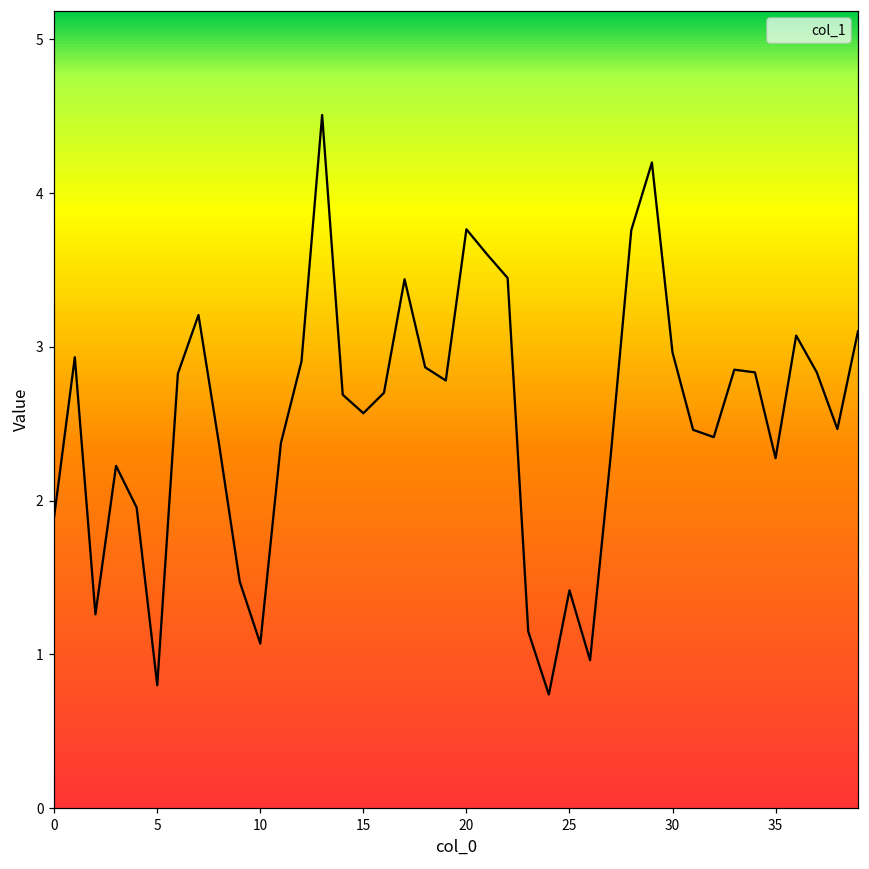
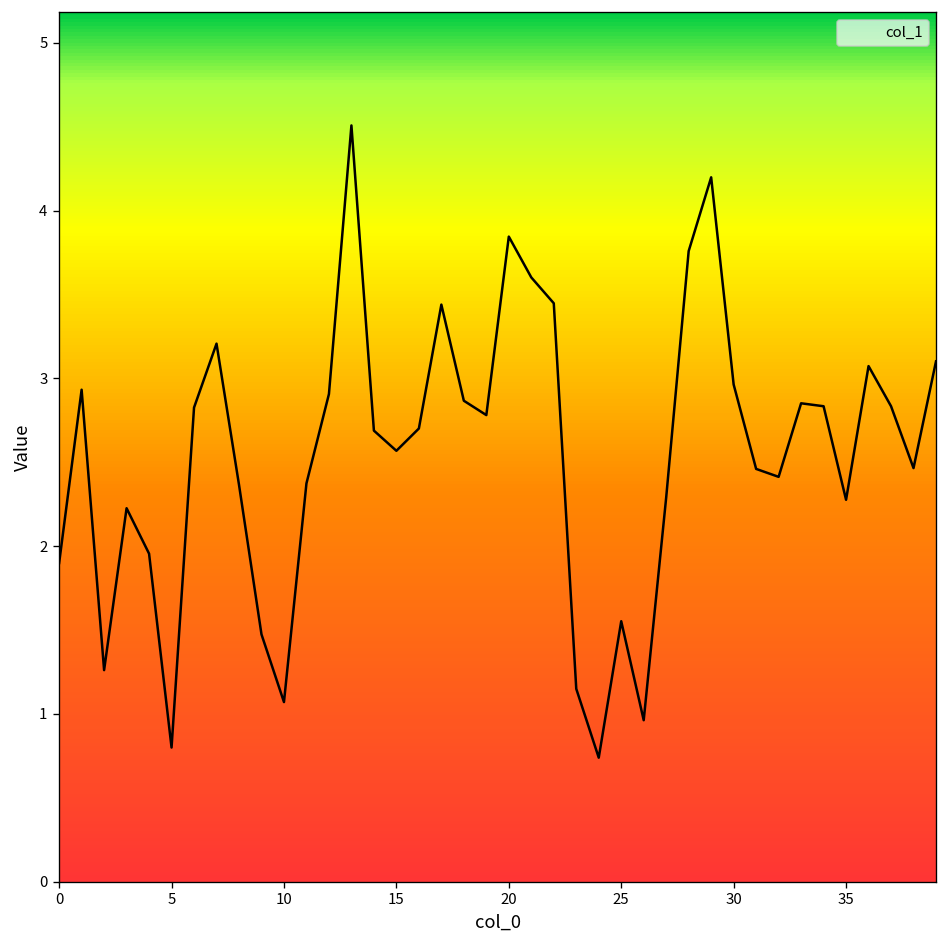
20: 3.76 -> 3.85
25: 1.42 -> 1.55
